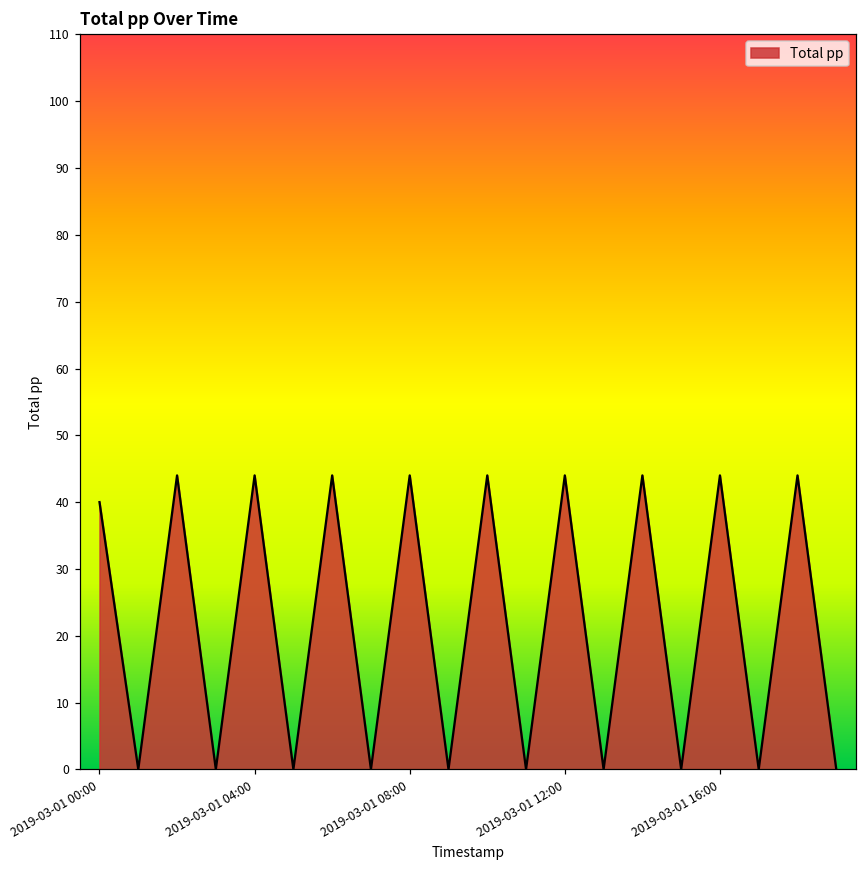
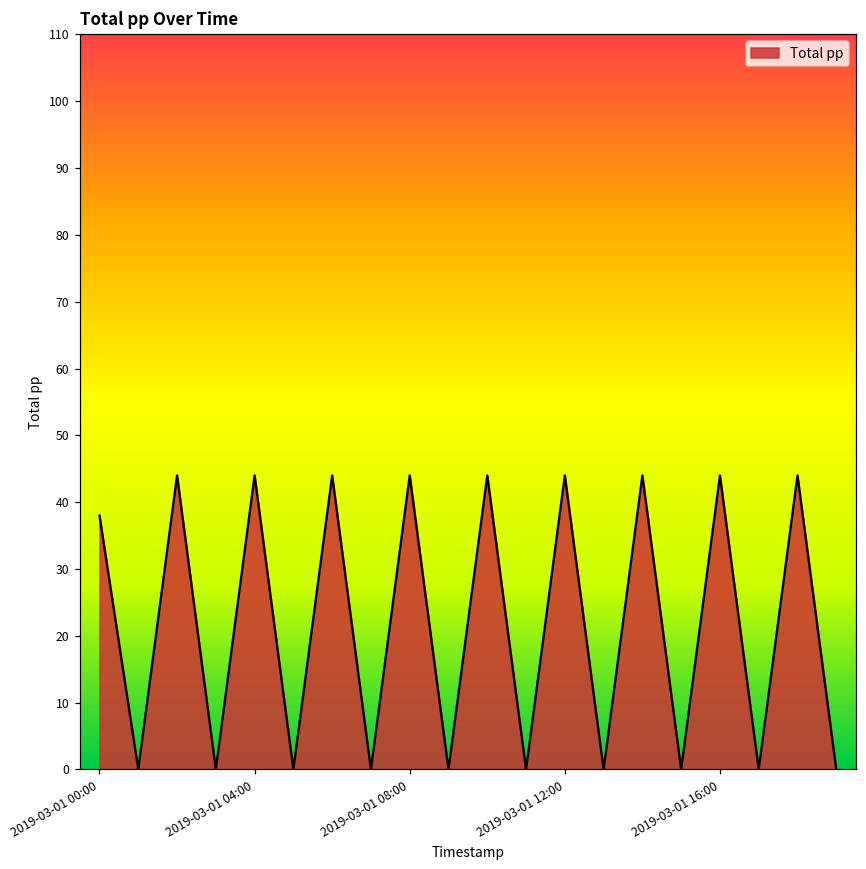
2019-03-01 00:00: 40 -> 38
